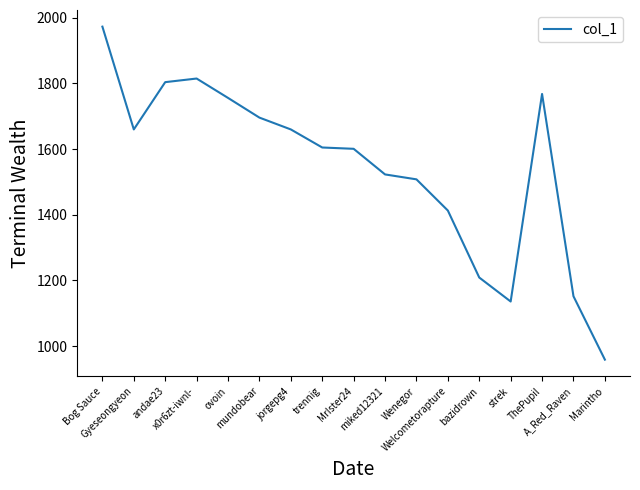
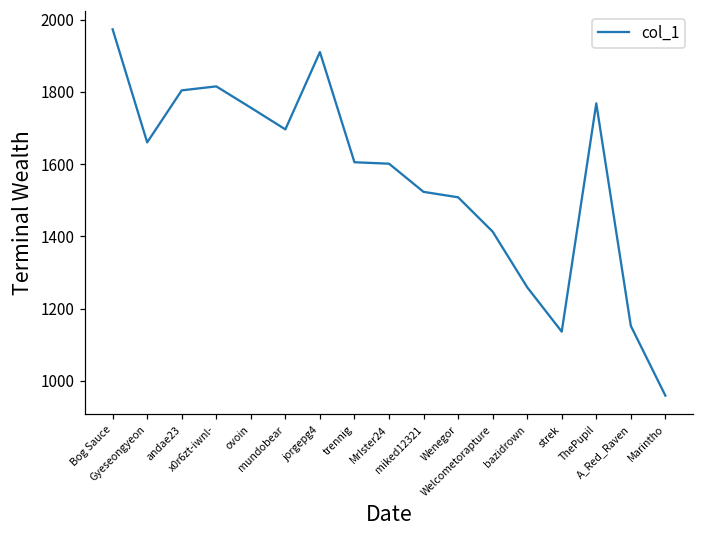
jorgepg4: 1660 -> 1910
bazidrown: 1210 -> 1260
